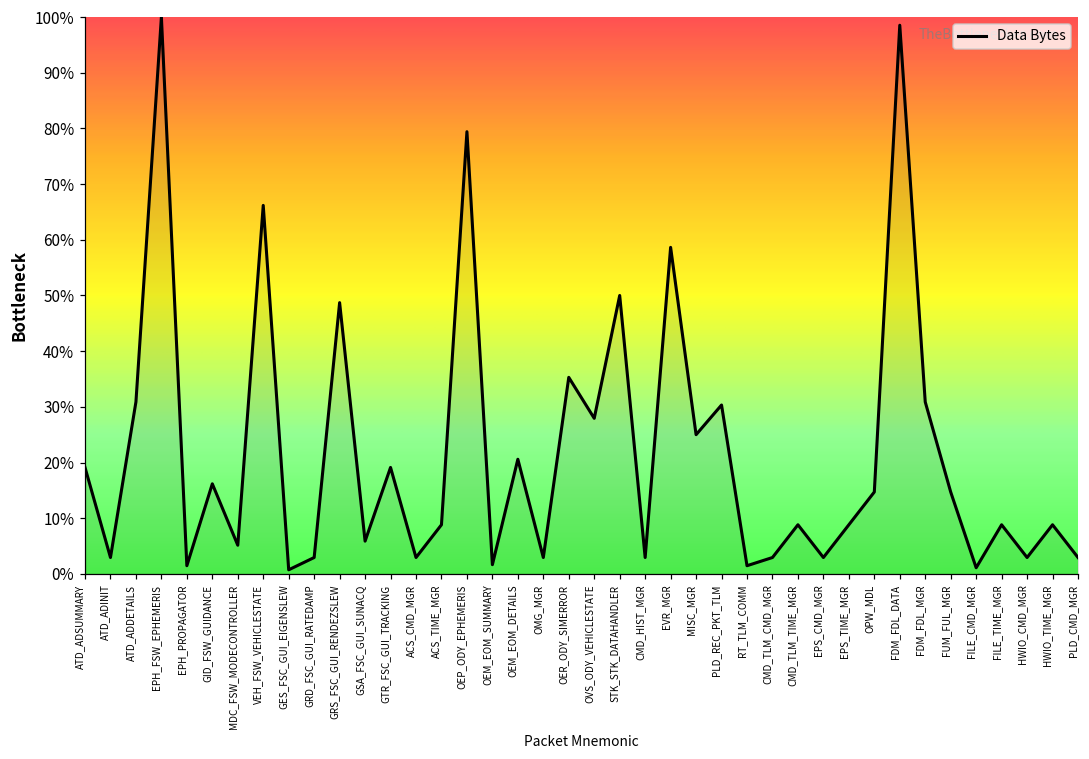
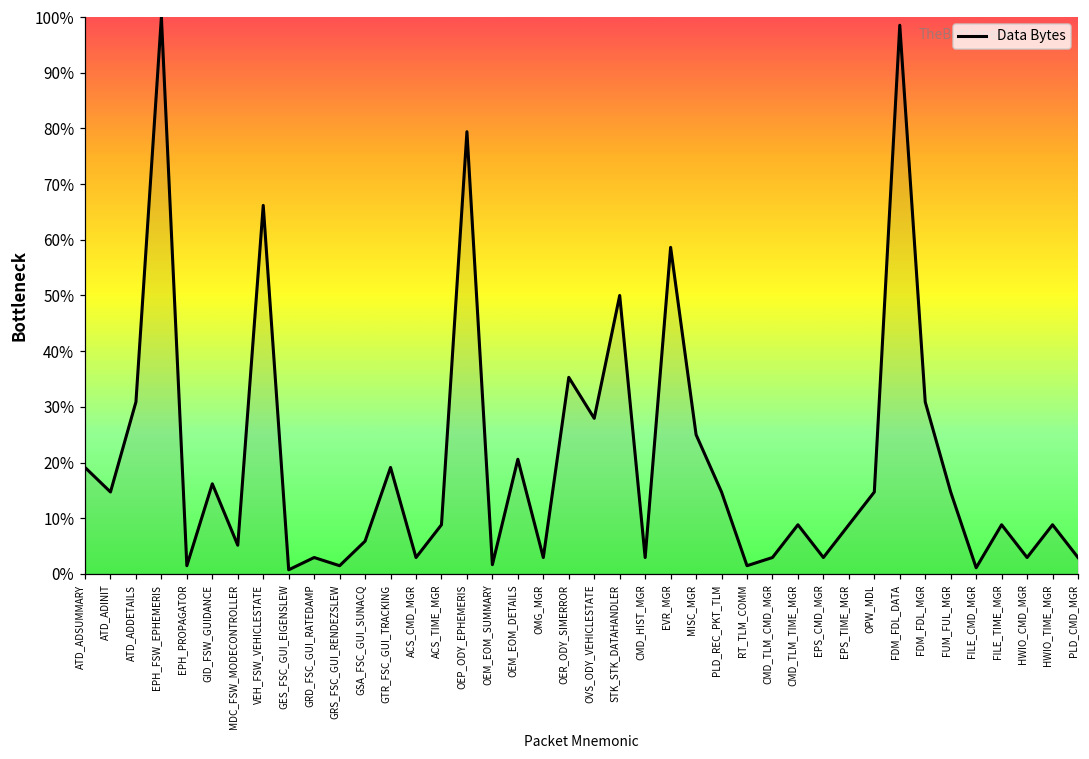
ATD_ADINIT: 3% -> 15%
GRS_FSC_GUI_RENDEZSLEW: 49% -> 1%
PLD_REC_PKT_TLM: 30% -> 15%
